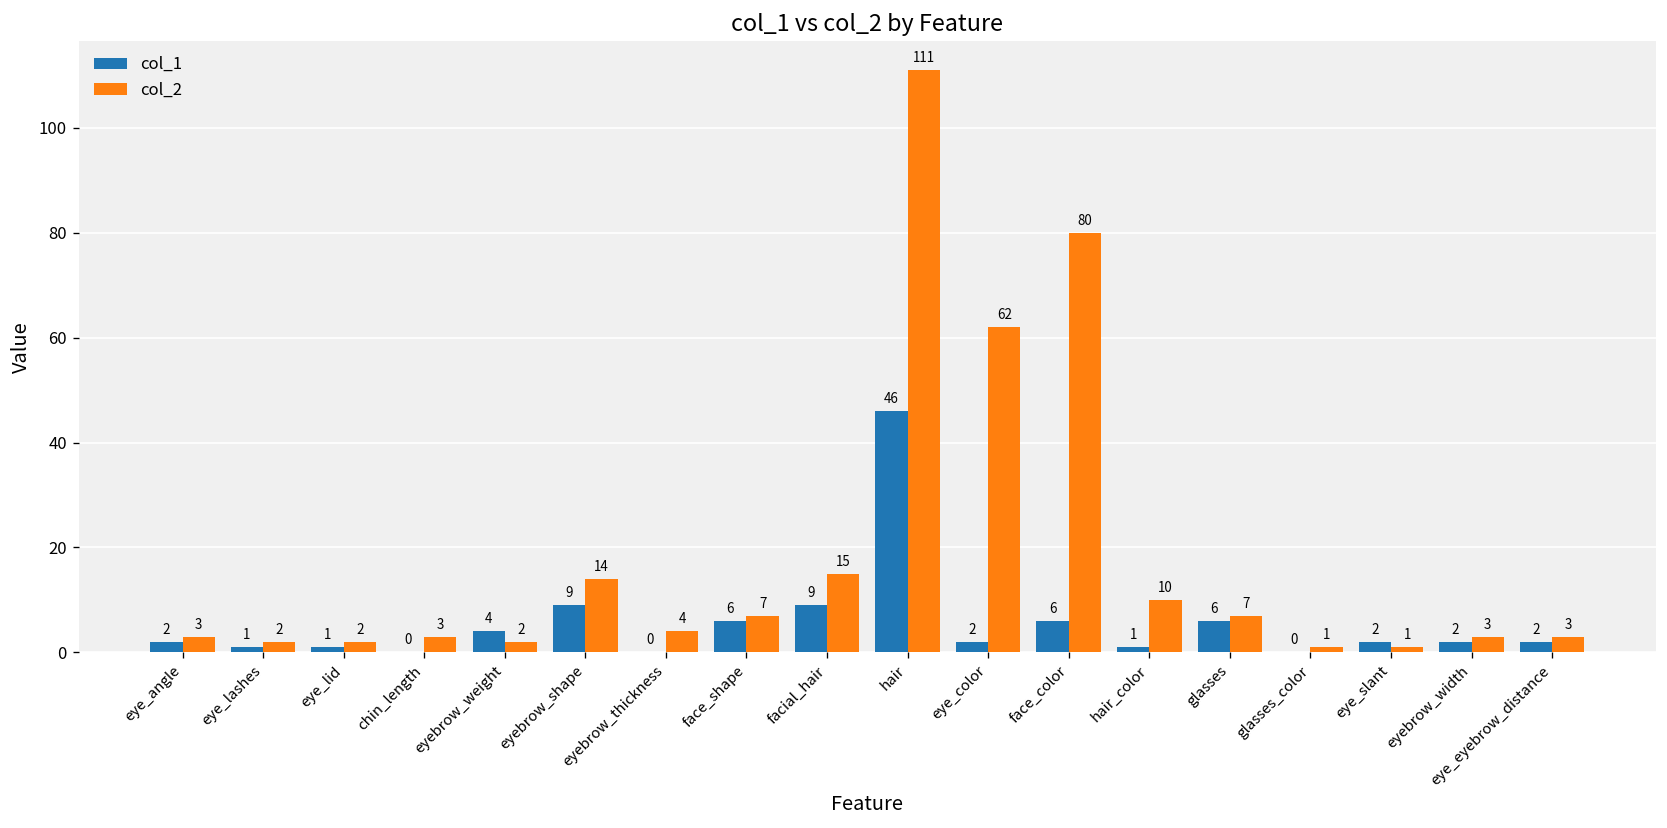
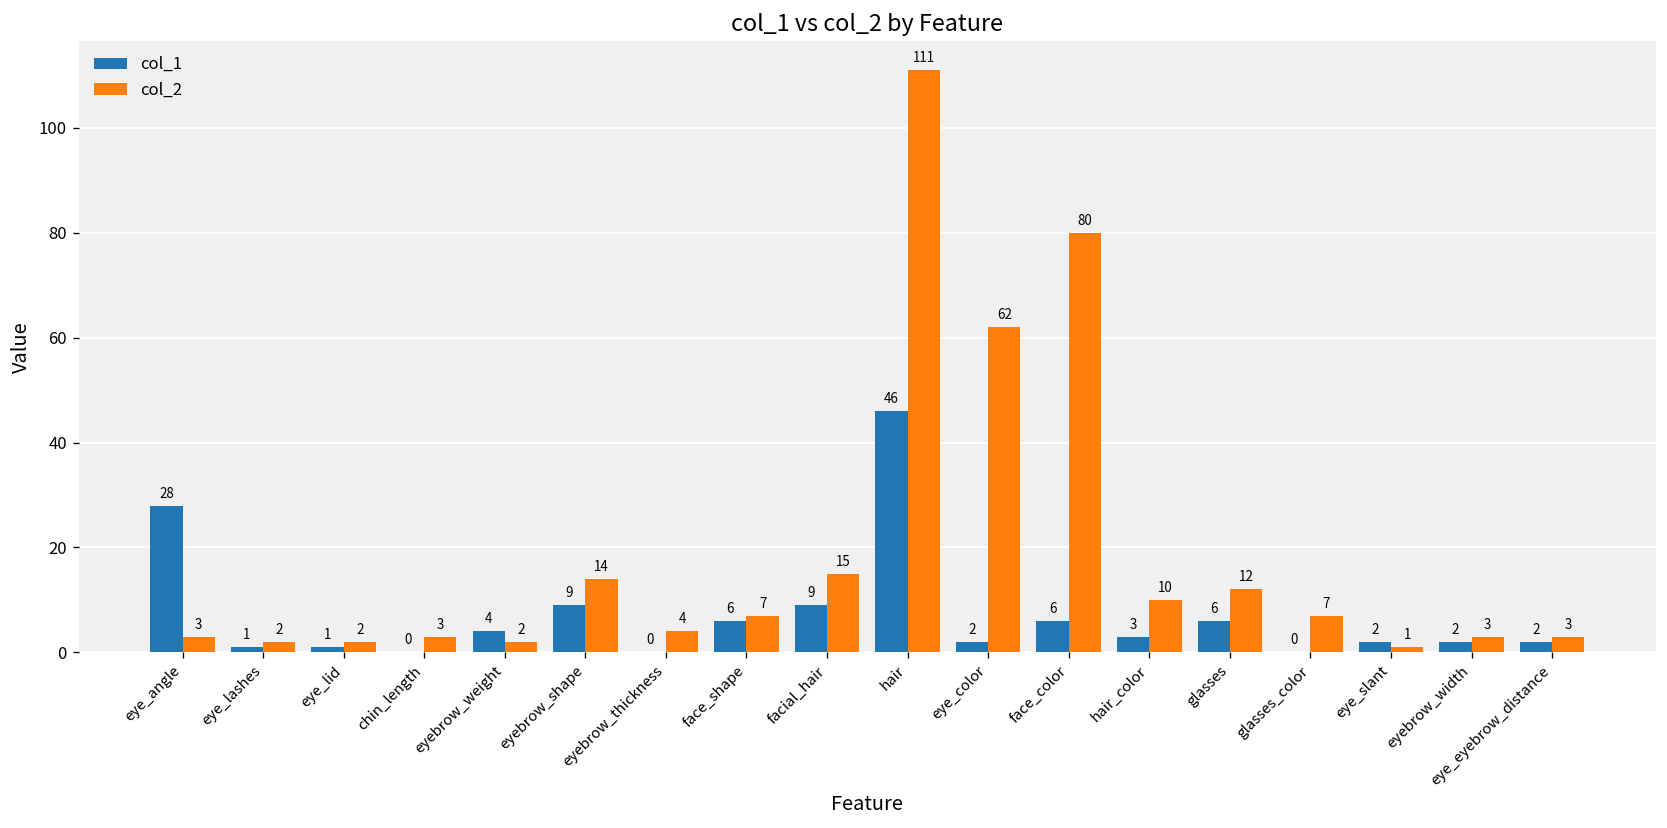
col_1, eye_angle: 2 -> 28
col_1, hair_color: 1 -> 3
col_2, glasses: 7 -> 12
col_2, glasses_color: 1 -> 7
